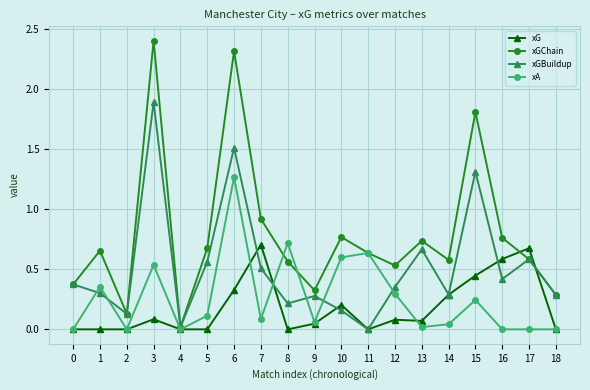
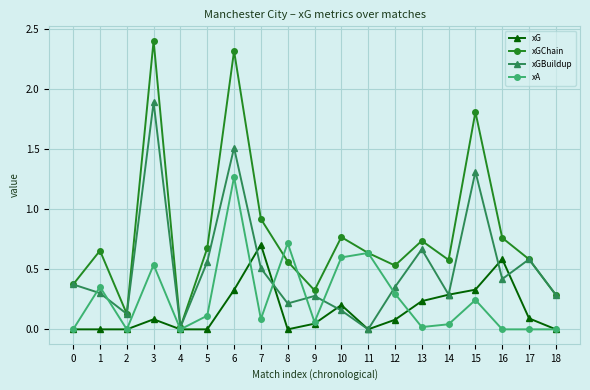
xG, 13: 0.07 -> 0.24
xG, 15: 0.45 -> 0.33
xG, 17: 0.68 -> 0.09
